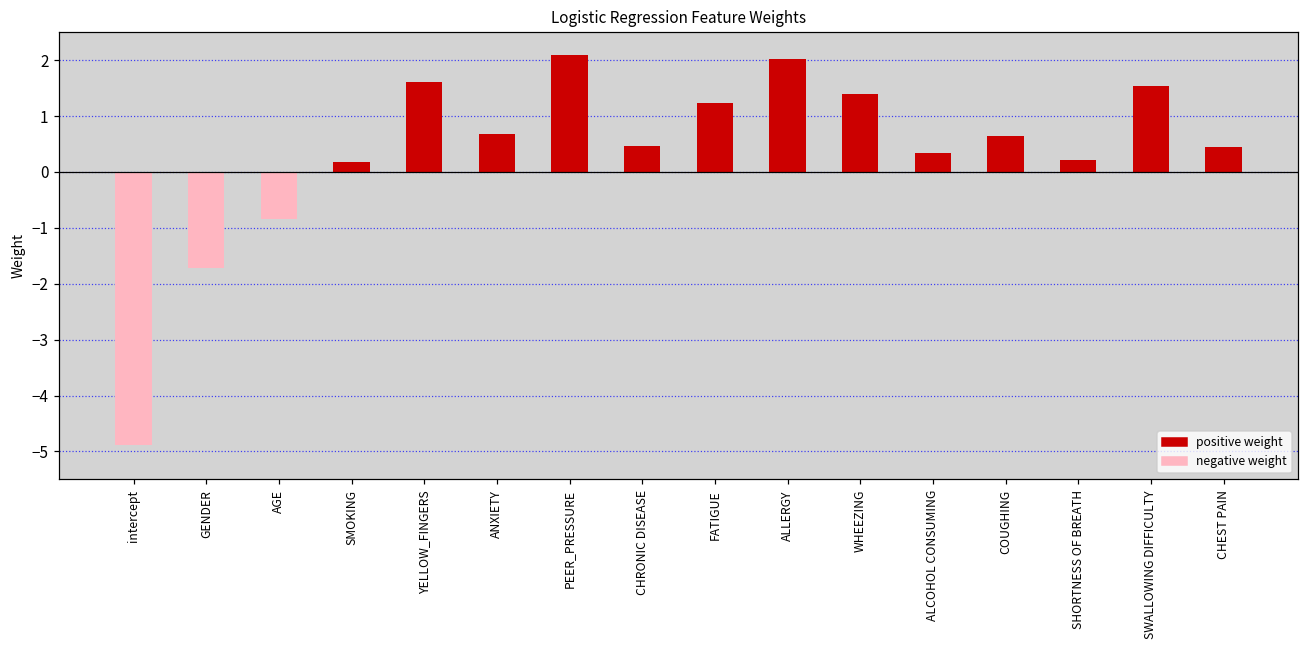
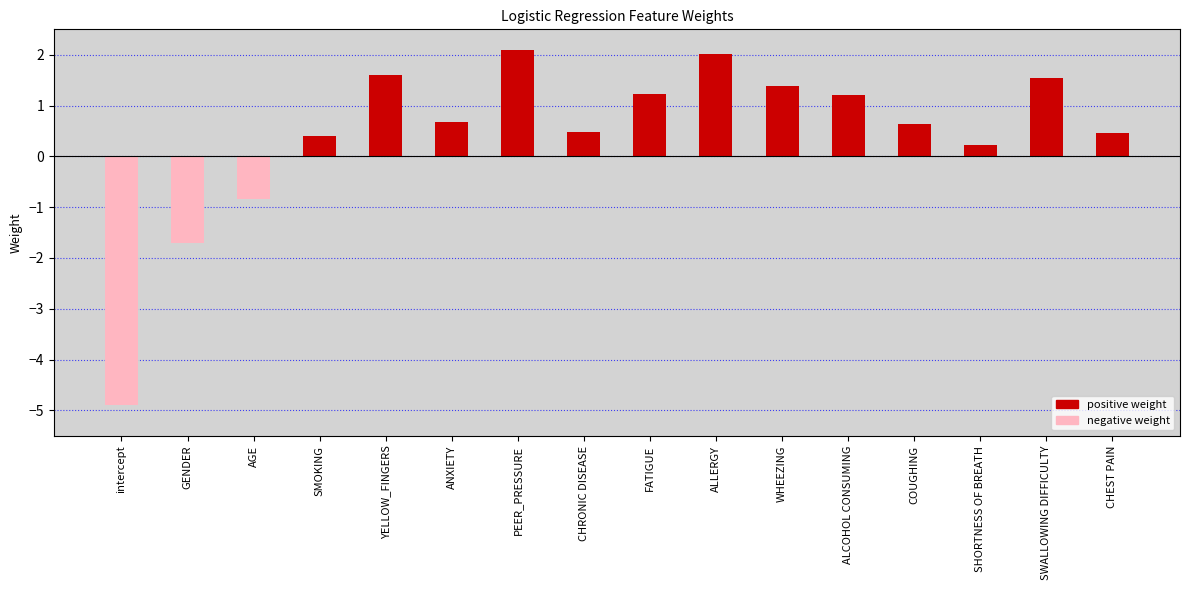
SMOKING: 0.2 -> 0.4
ALCOHOL CONSUMING: 0.3 -> 1.2
